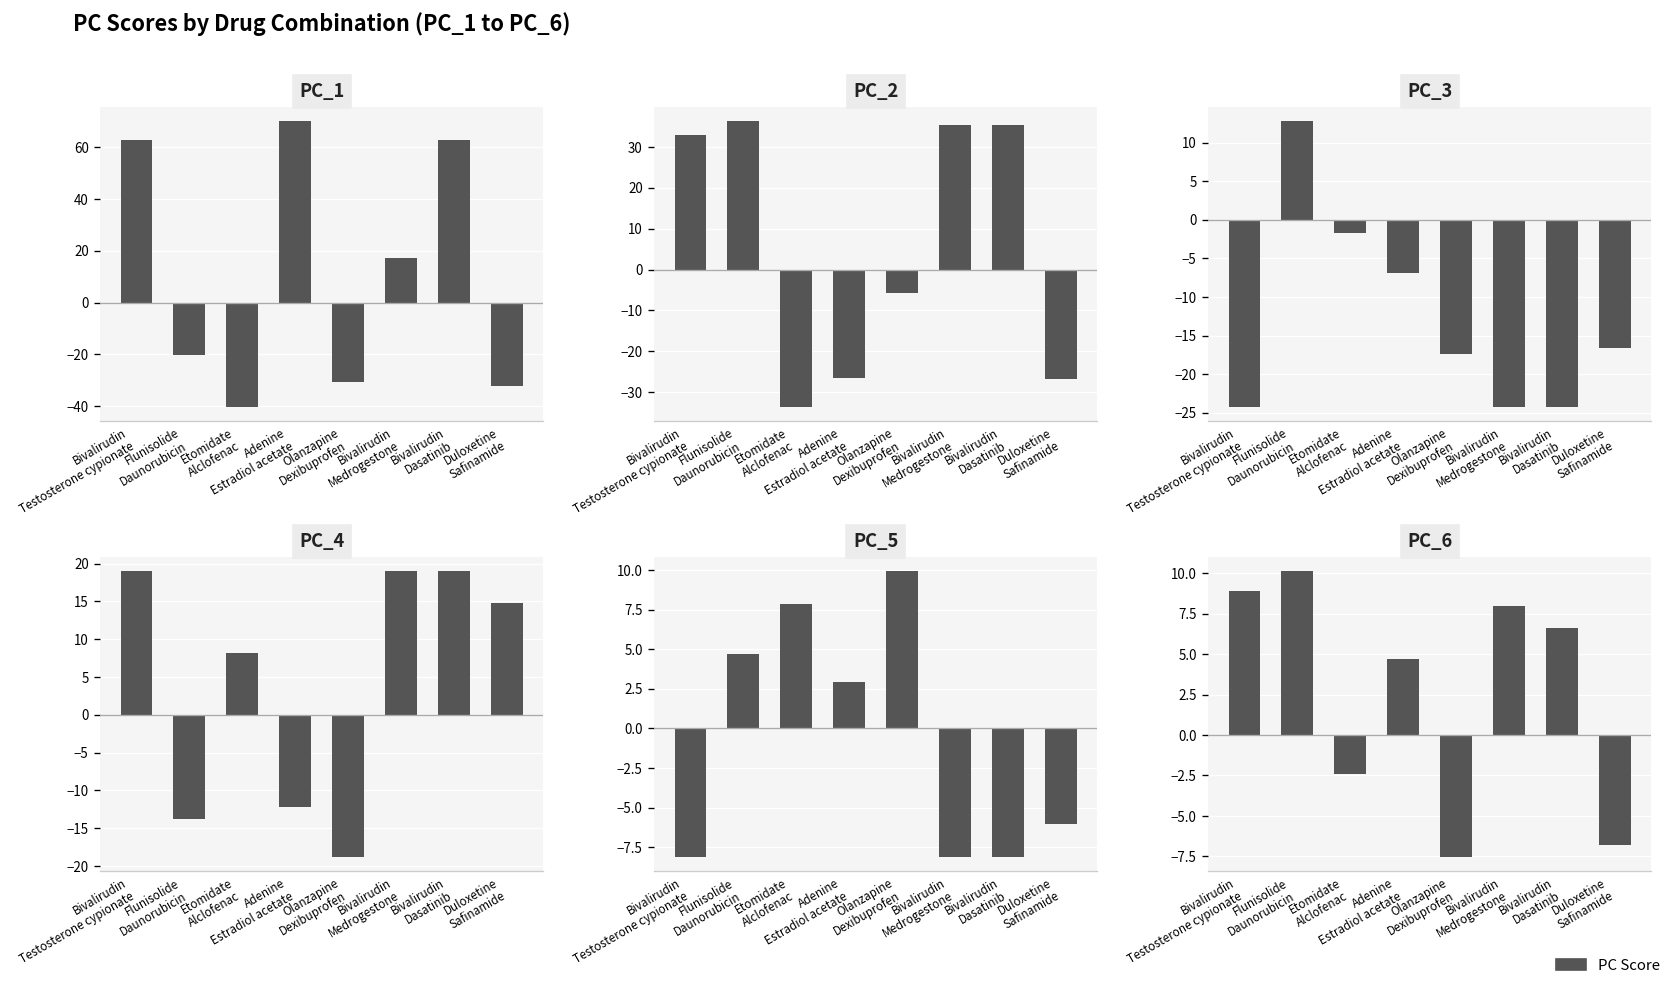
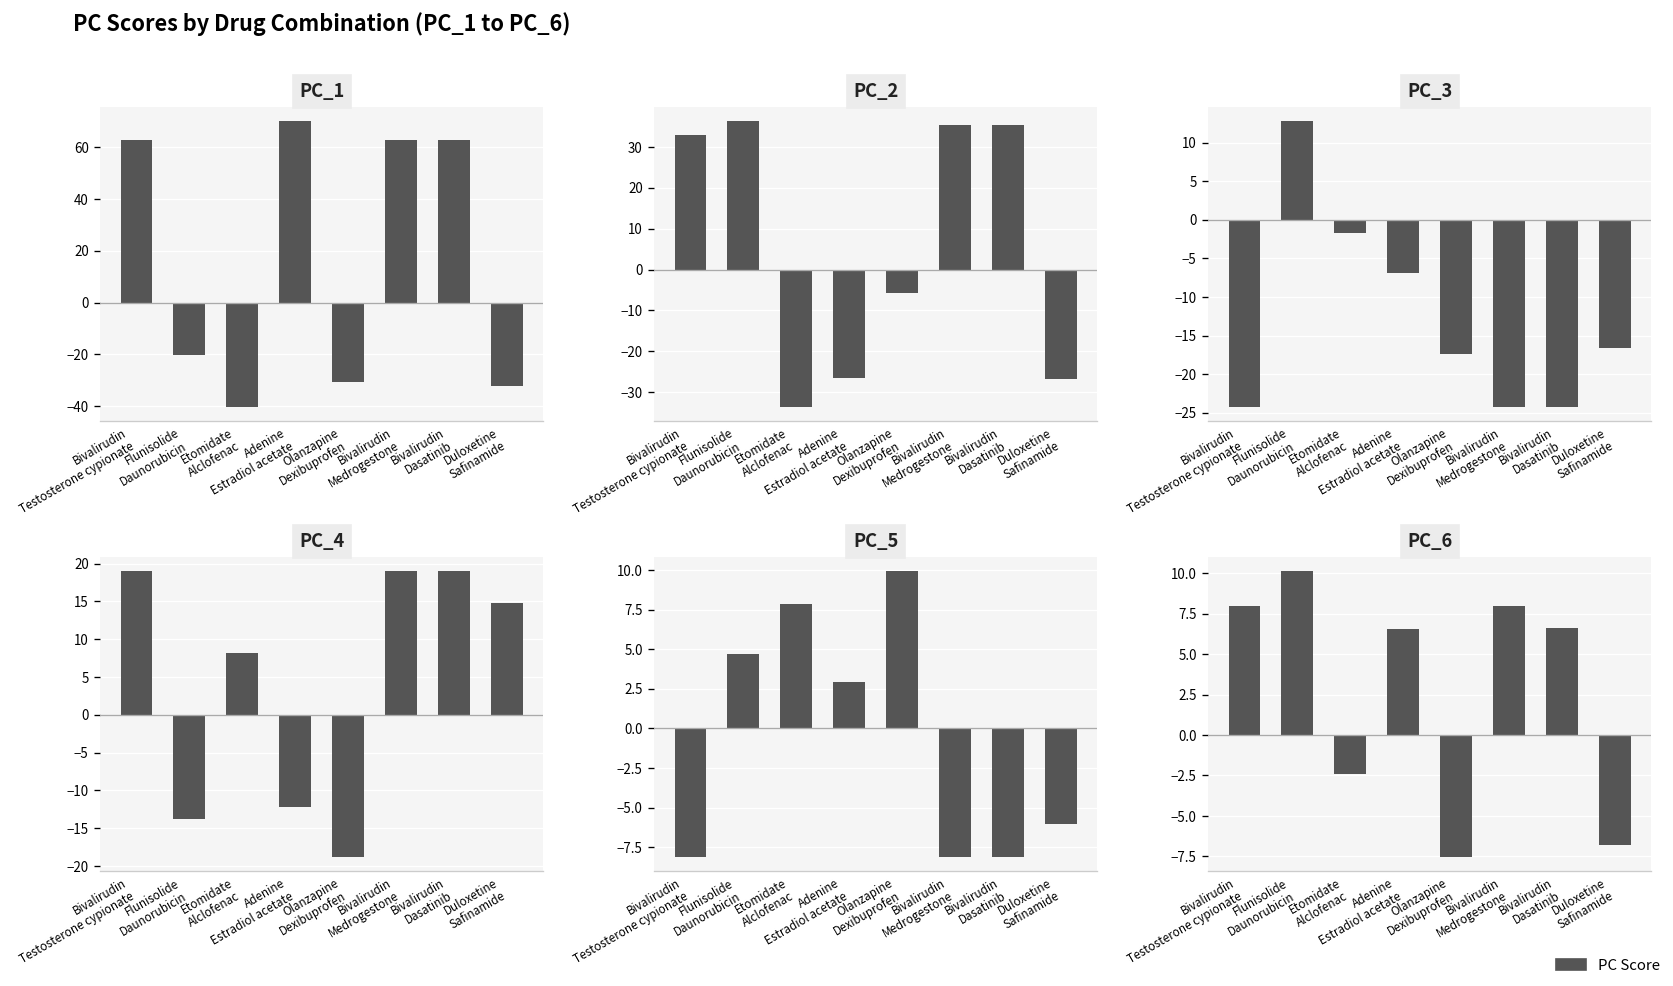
PC_1, Bivalirudin Medrogestone: 17 -> 63
PC_6, Bivalirudin Testosterone cypionate: 8.9 -> 8.0
PC_6, Adenine Estradiol acetate: 4.7 -> 6.5
